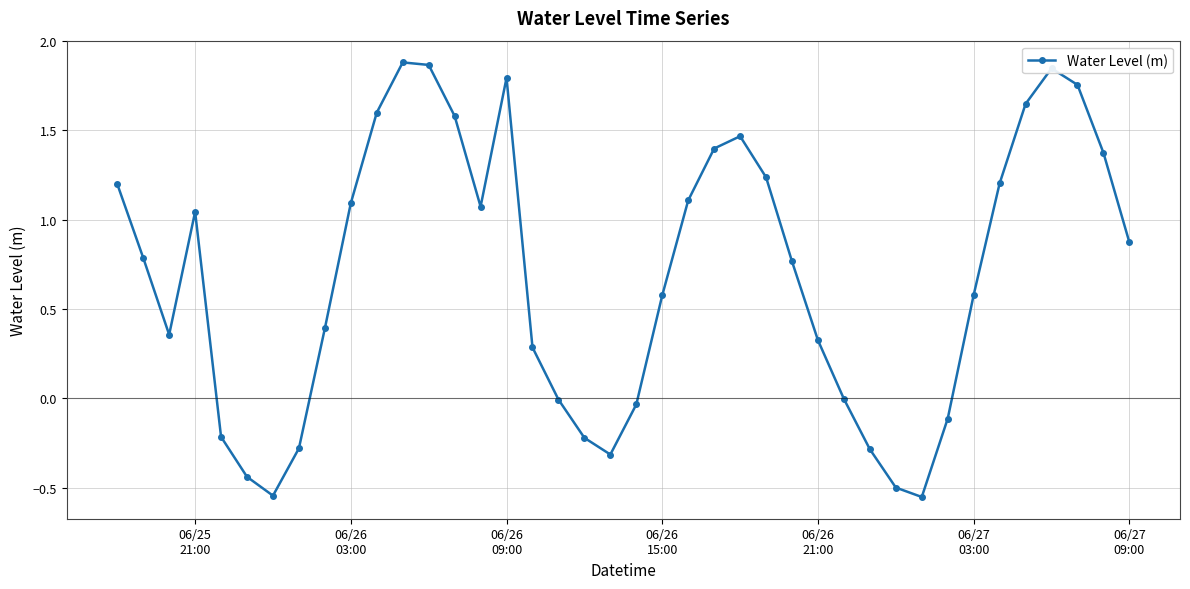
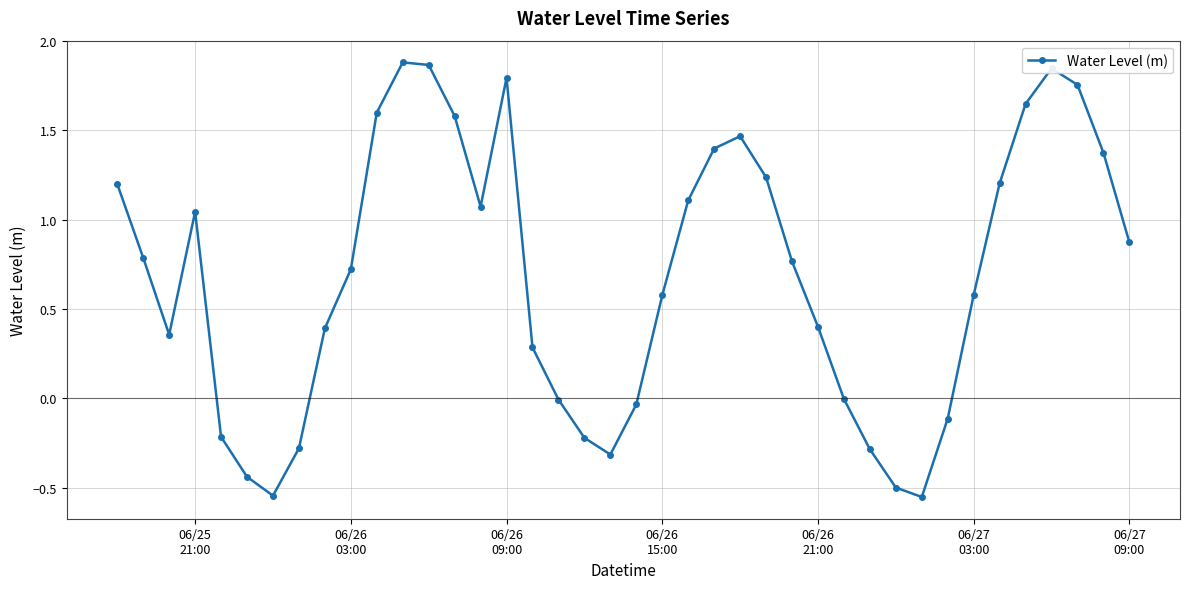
06/26 03:00: 1.09 -> 0.72
06/26 21:00: 0.32 -> 0.40
